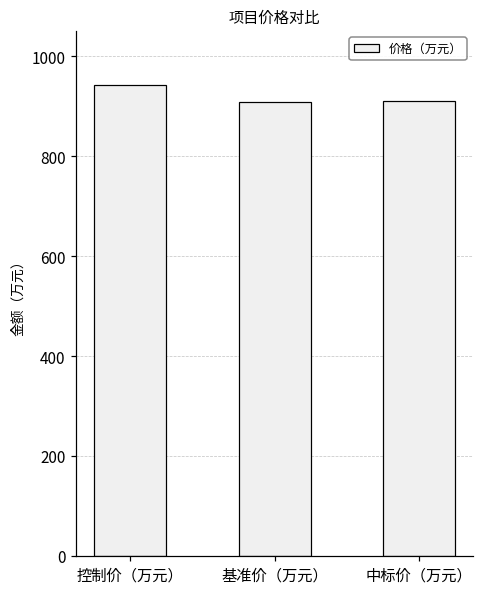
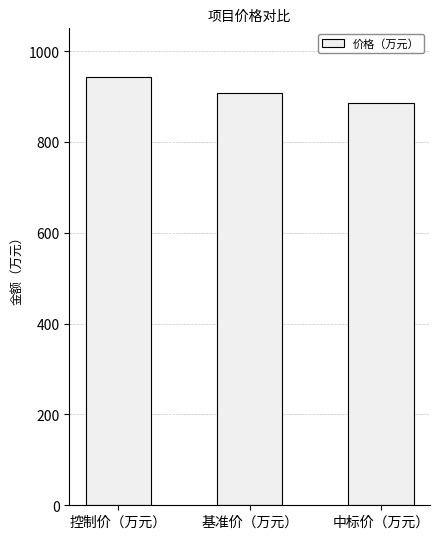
中标价（万元）: 910 -> 890
